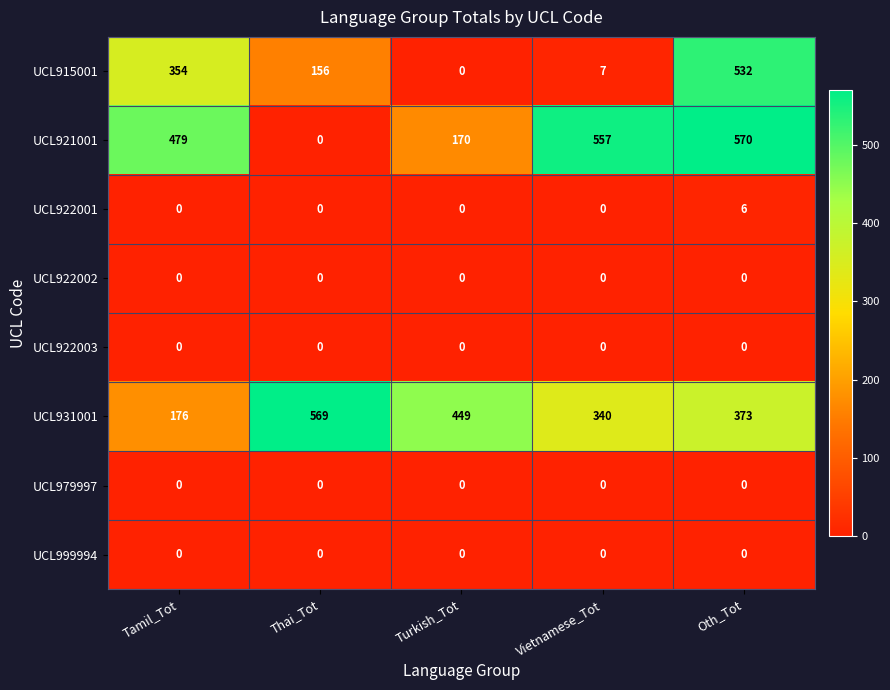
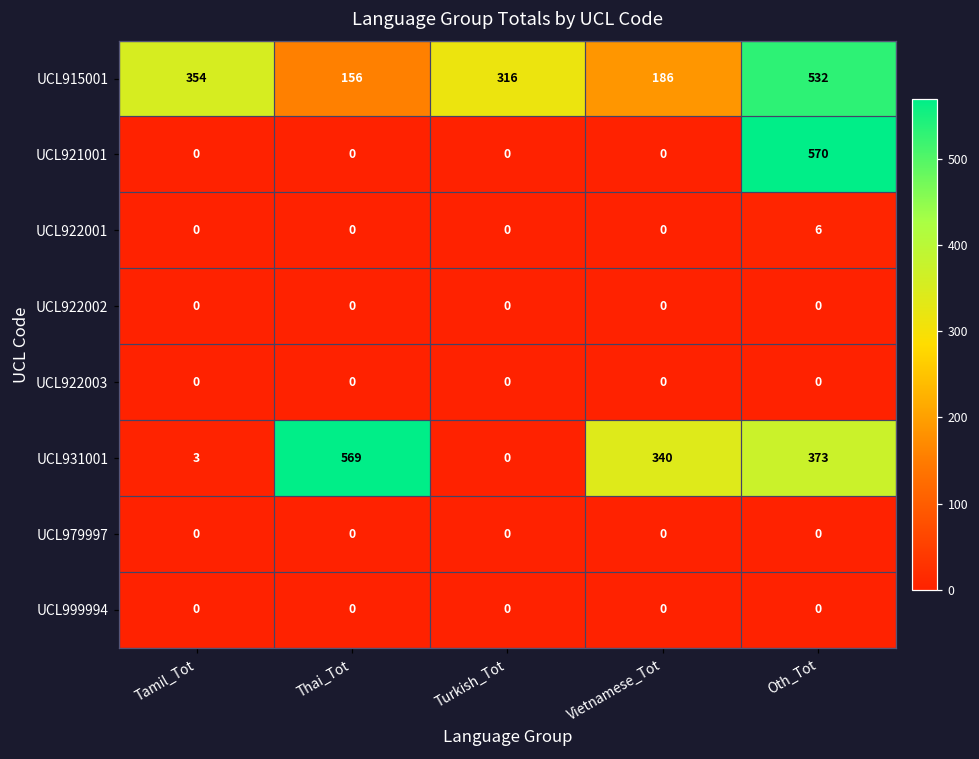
UCL915001, Turkish_Tot: 0 -> 316
UCL915001, Vietnamese_Tot: 7 -> 186
UCL921001, Tamil_Tot: 479 -> 0
UCL921001, Turkish_Tot: 170 -> 0
UCL921001, Vietnamese_Tot: 557 -> 0
UCL931001, Tamil_Tot: 176 -> 3
UCL931001, Turkish_Tot: 449 -> 0
